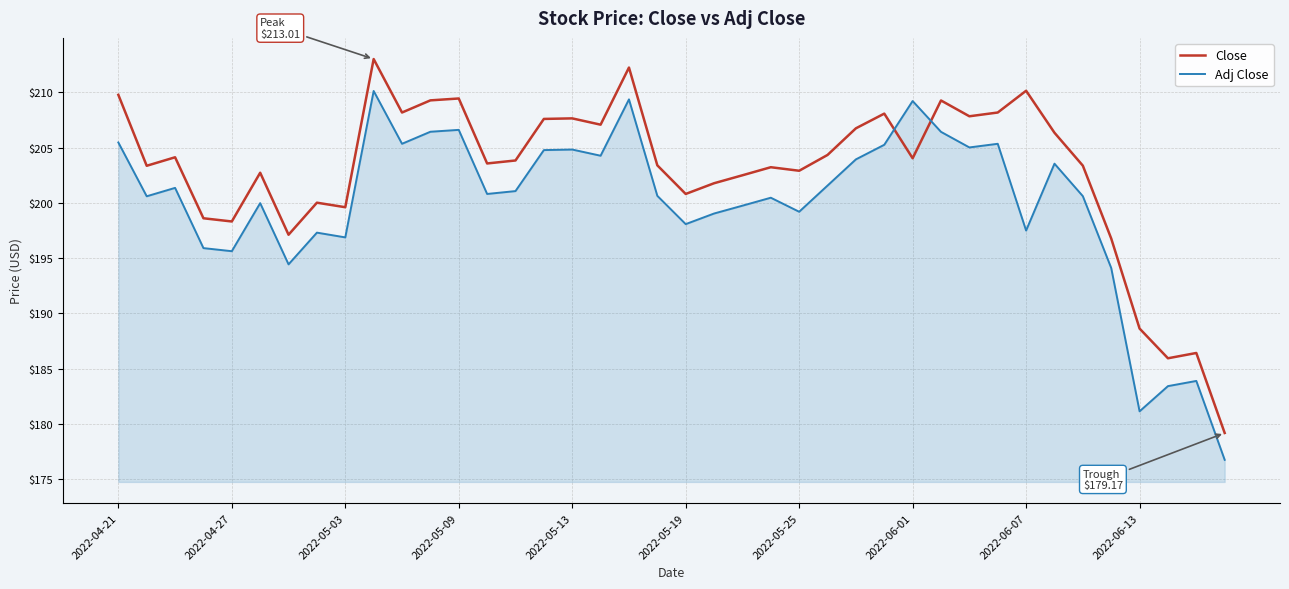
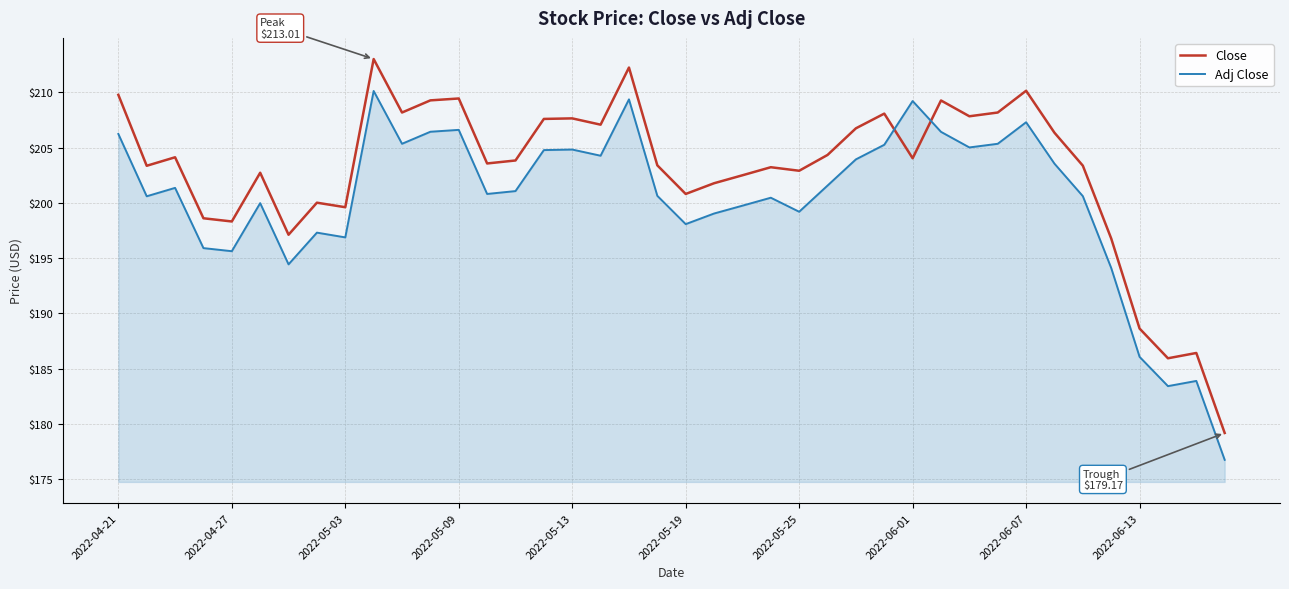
Adj Close, 2022-04-21: $205.5 -> $206.2
Adj Close, 2022-06-07: $197.5 -> $207.3
Adj Close, 2022-06-13: $181.1 -> $186.1
